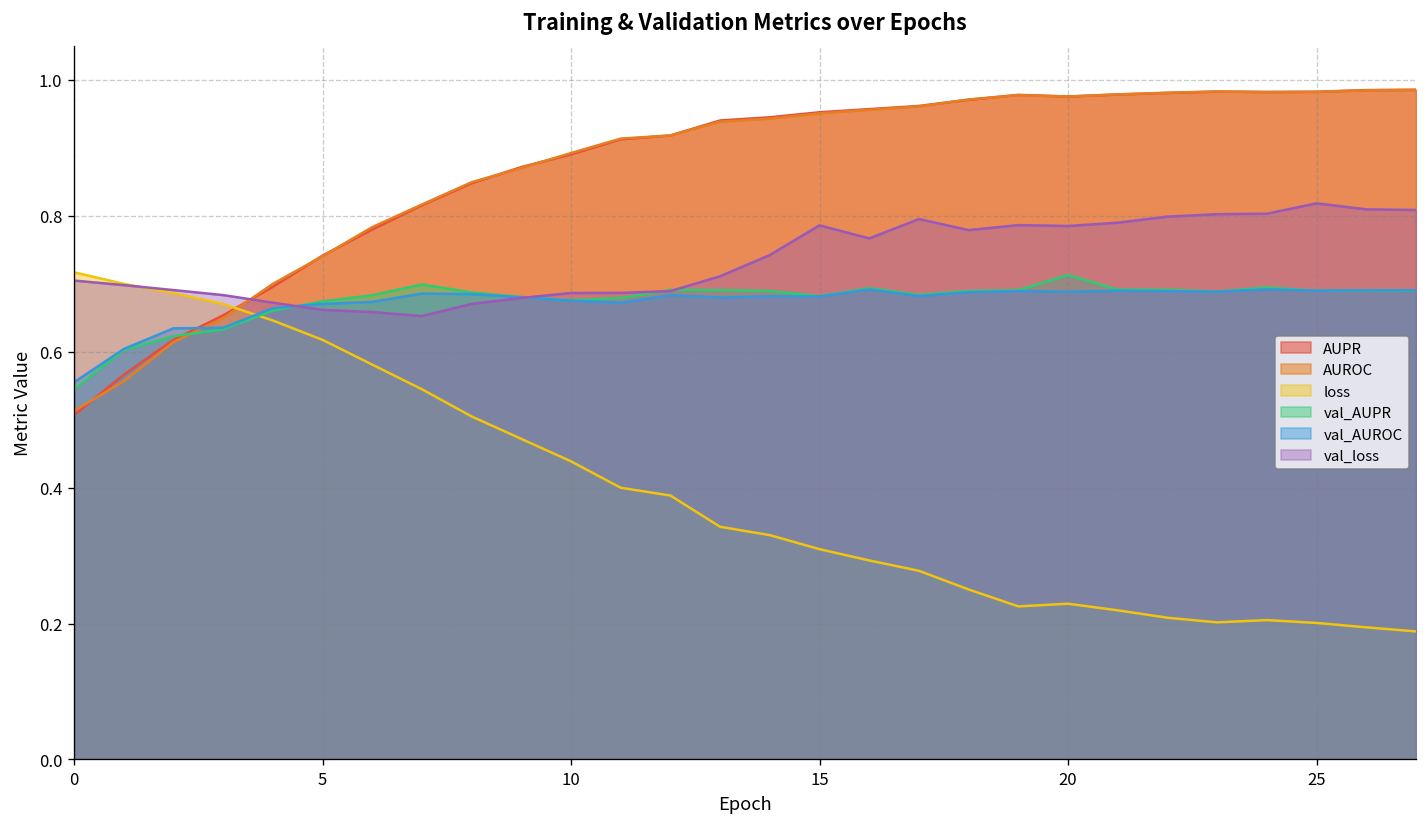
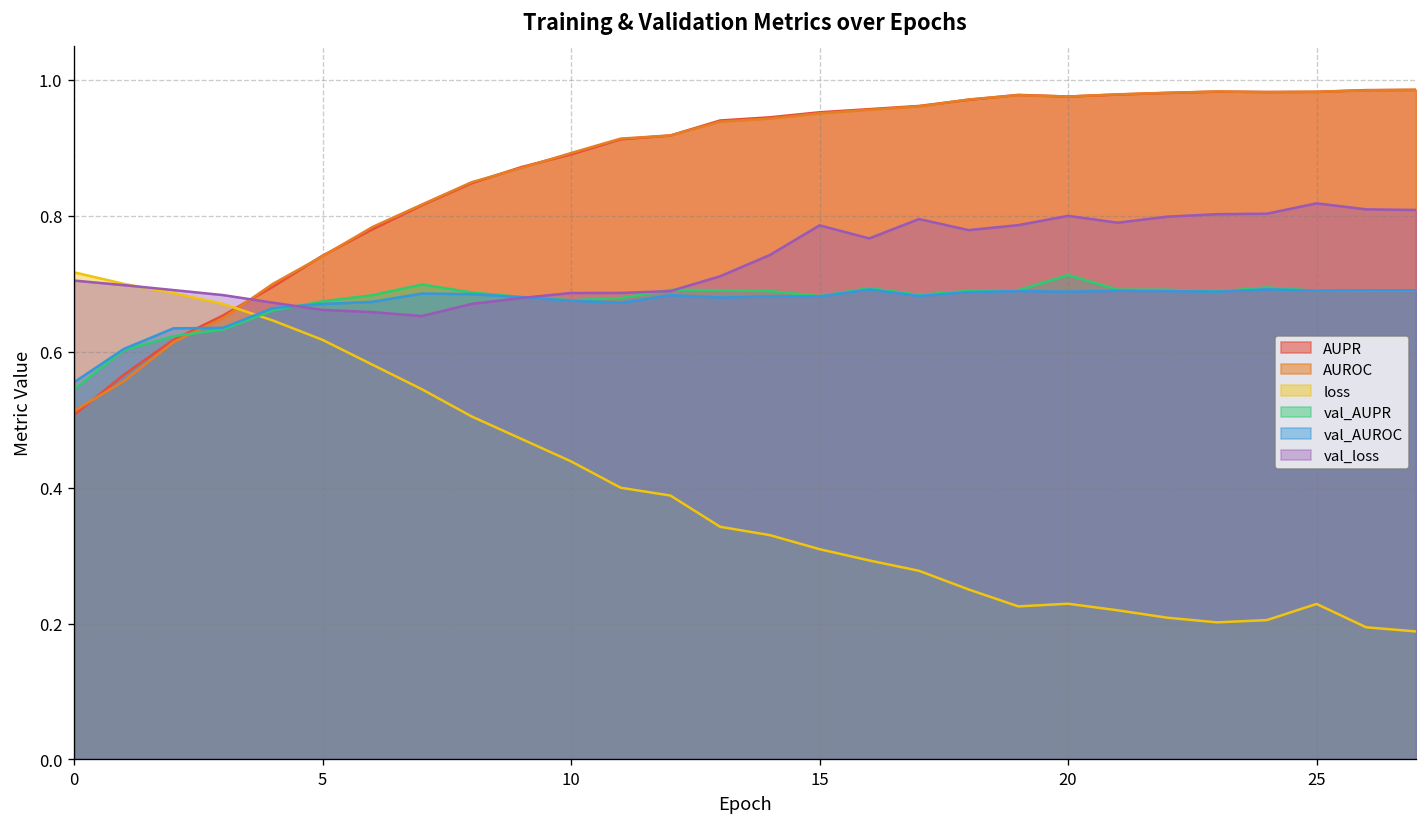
val_loss, 20: 0.78 -> 0.80
loss, 25: 0.20 -> 0.23
